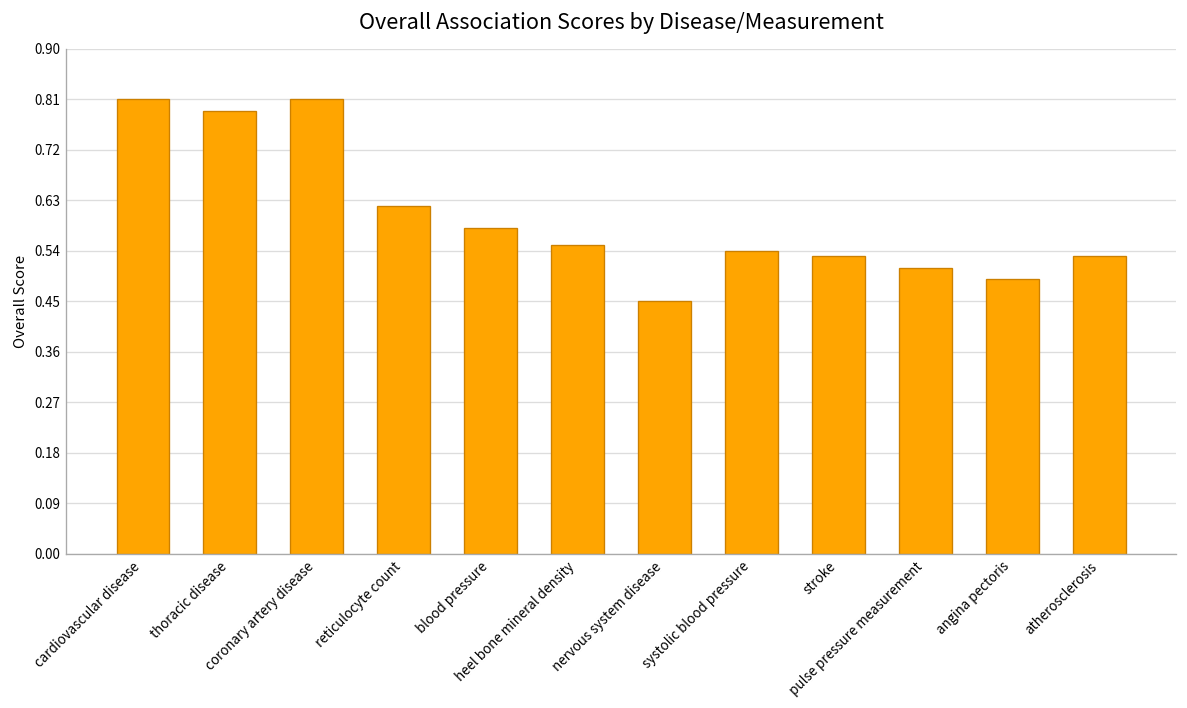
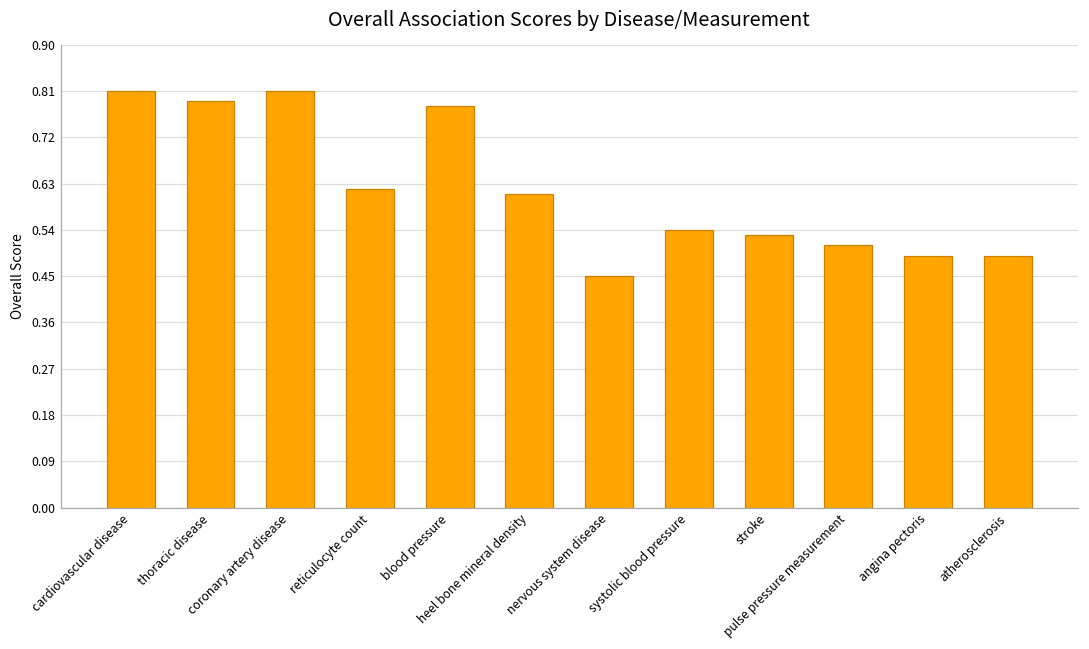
blood pressure: 0.58 -> 0.78
heel bone mineral density: 0.55 -> 0.61
atherosclerosis: 0.53 -> 0.49
